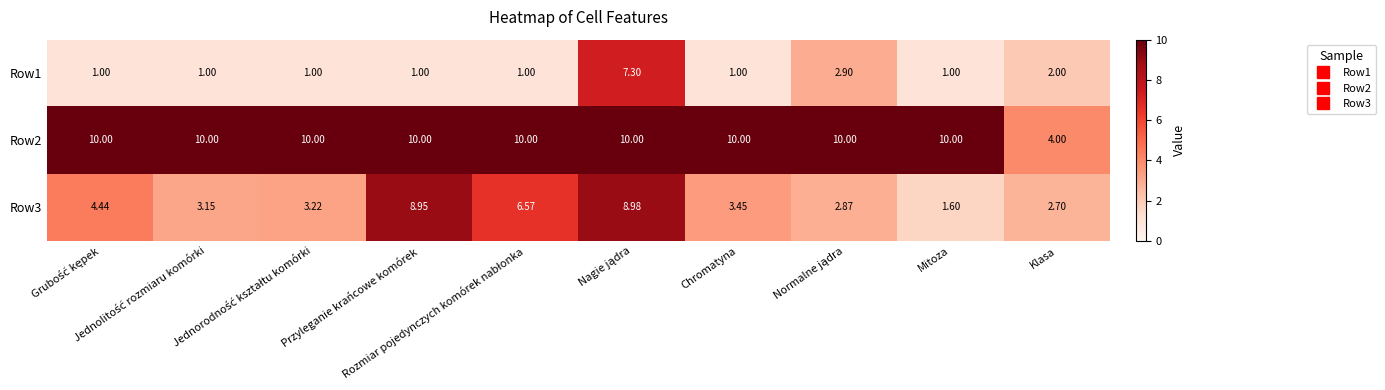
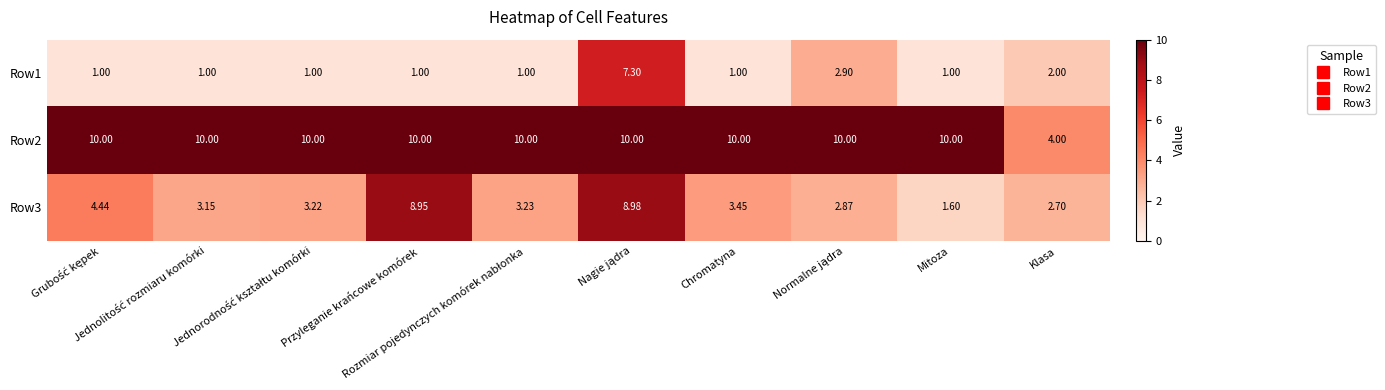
Row3, Rozmiar pojedynczych komórek nabłonka: 6.57 -> 3.23
